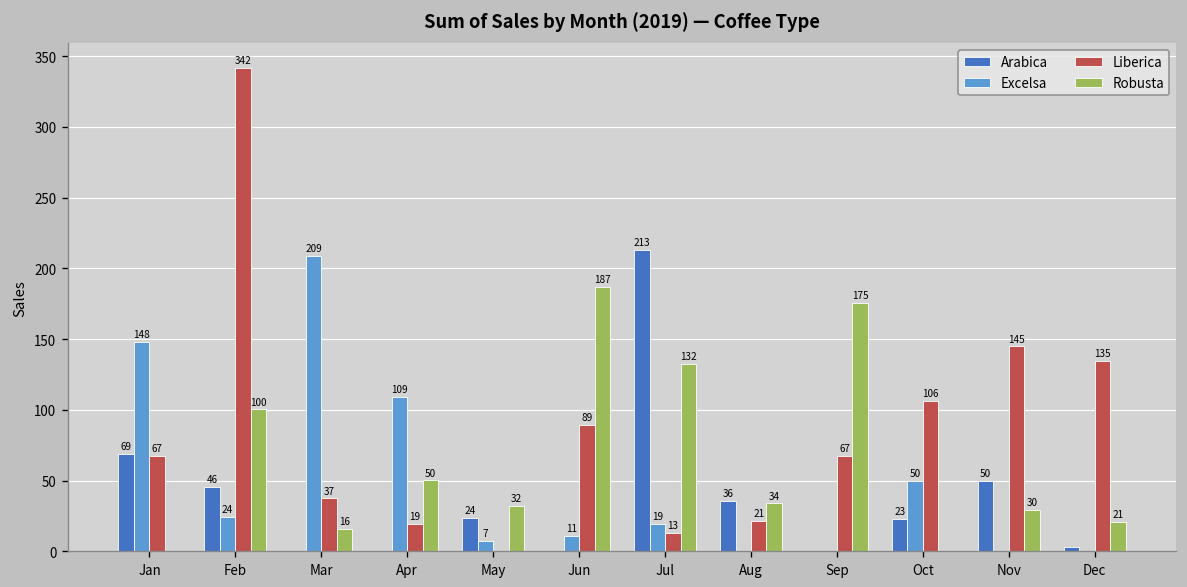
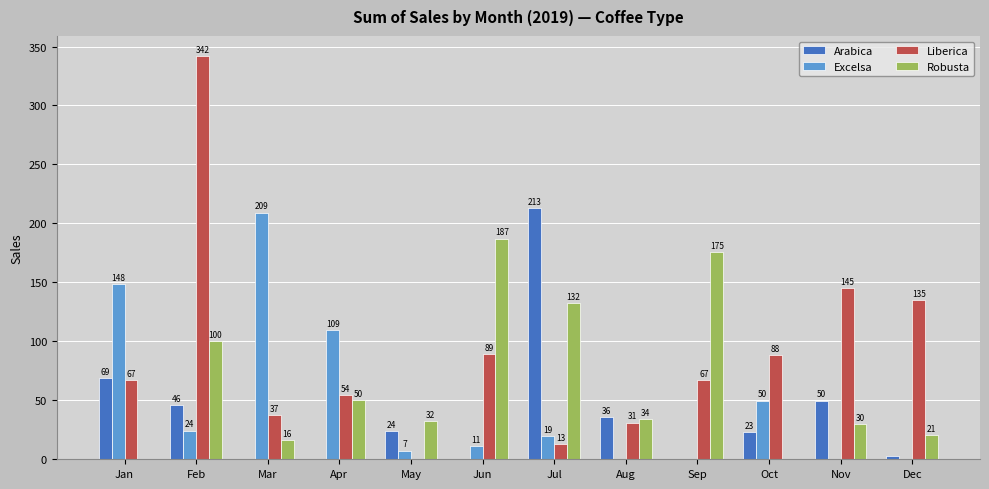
Liberica, Apr: 19 -> 54
Liberica, Aug: 21 -> 31
Liberica, Oct: 106 -> 88
